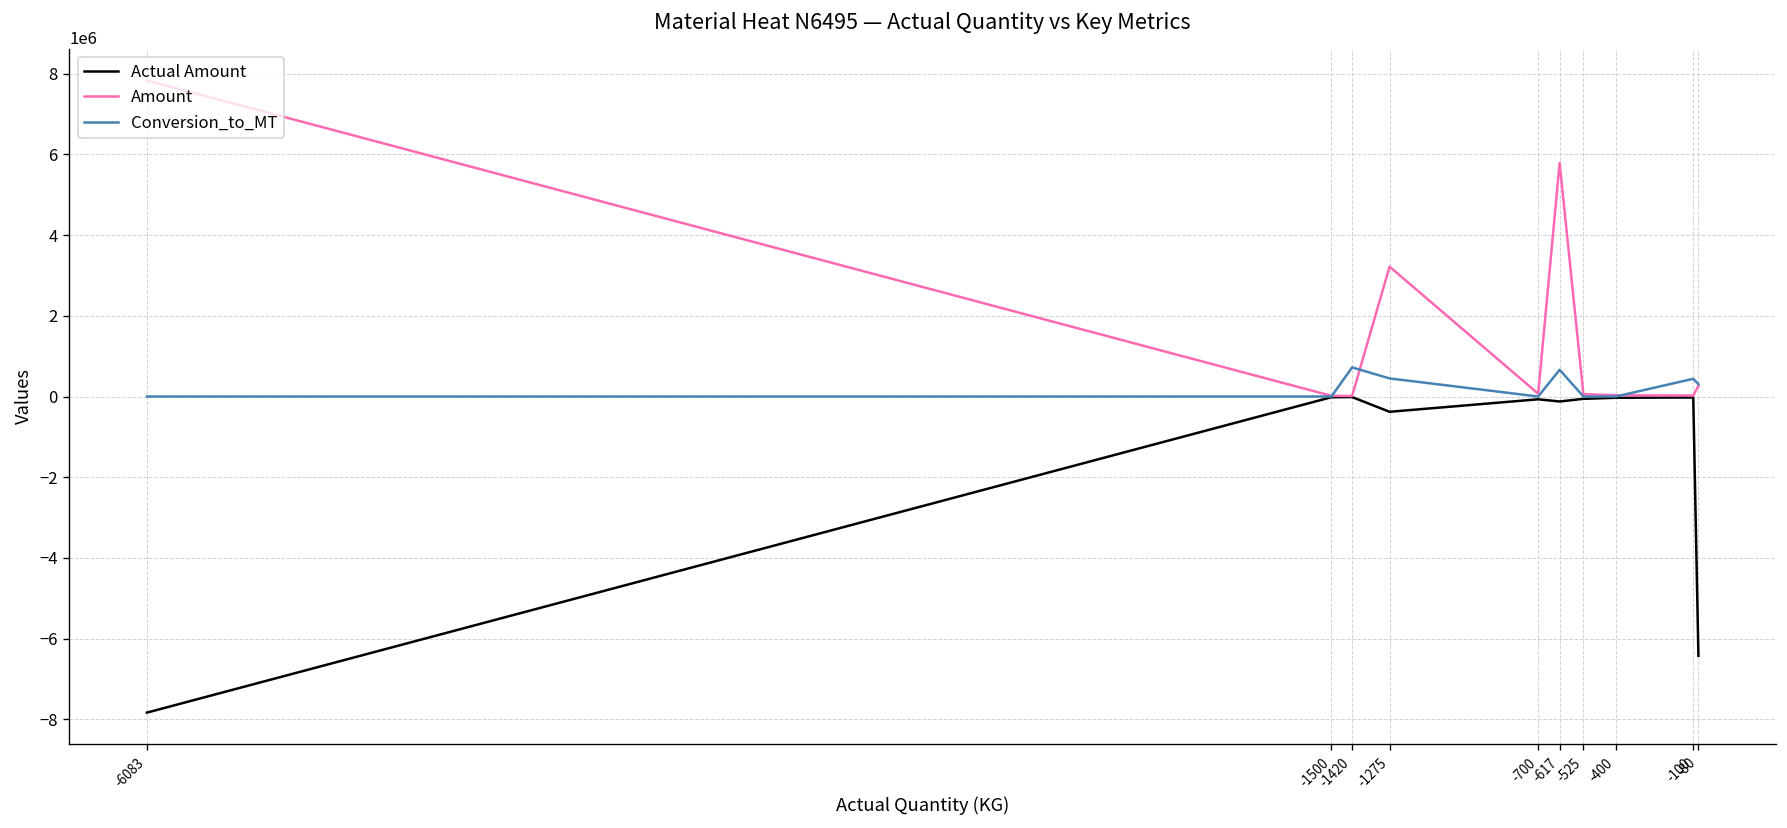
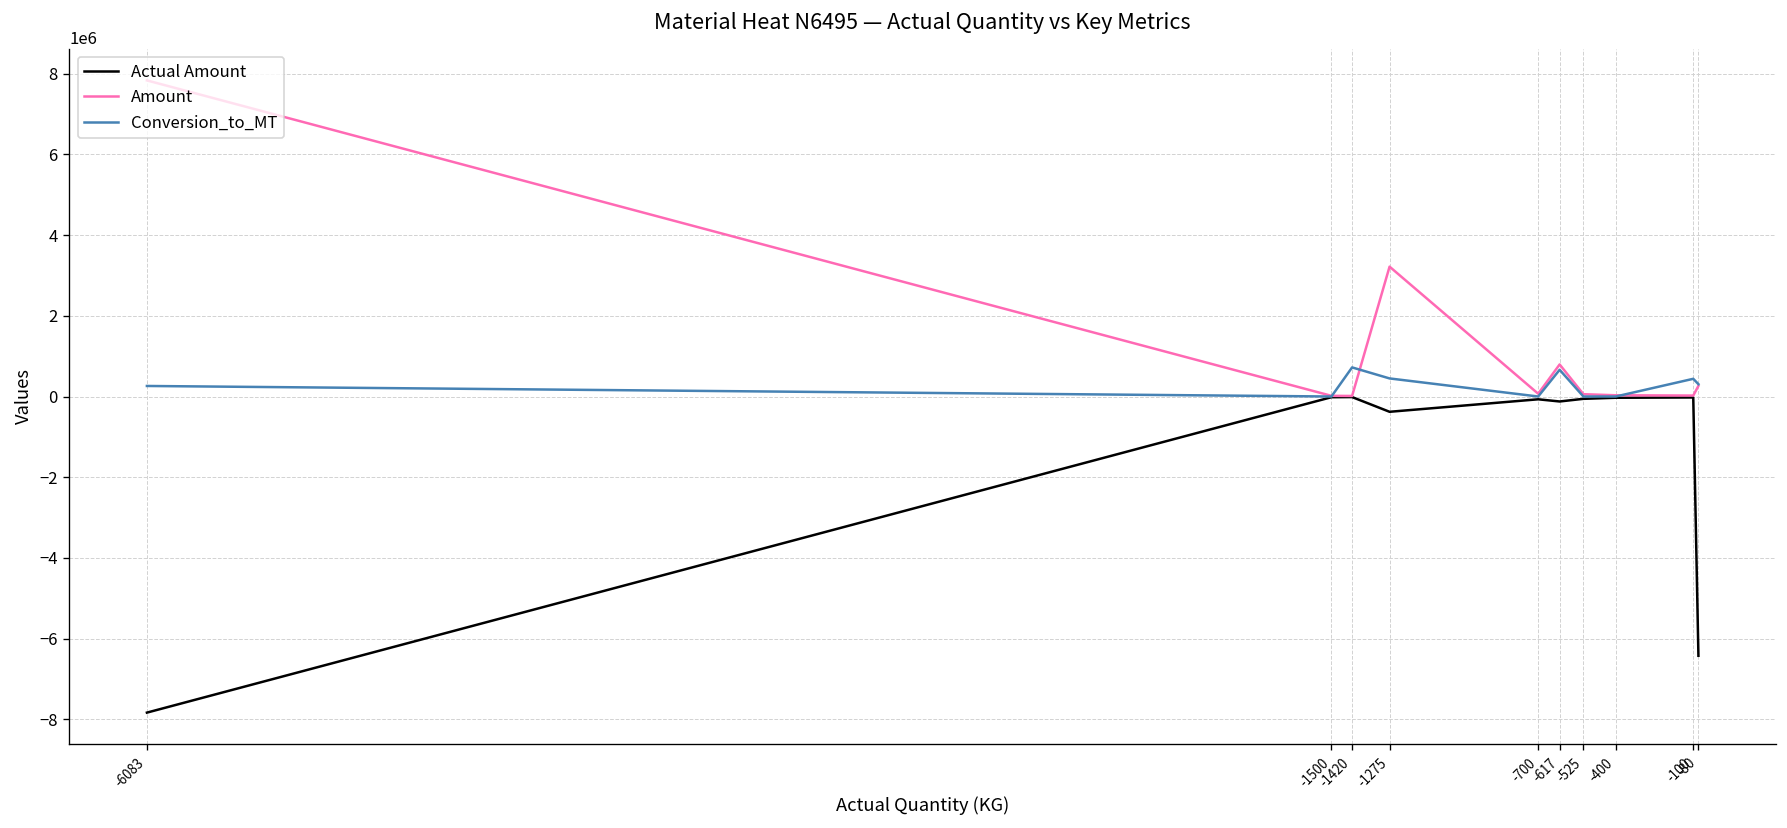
Conversion_to_MT, -6083: 0 -> 300000
Amount, -617: 5800000 -> 800000
